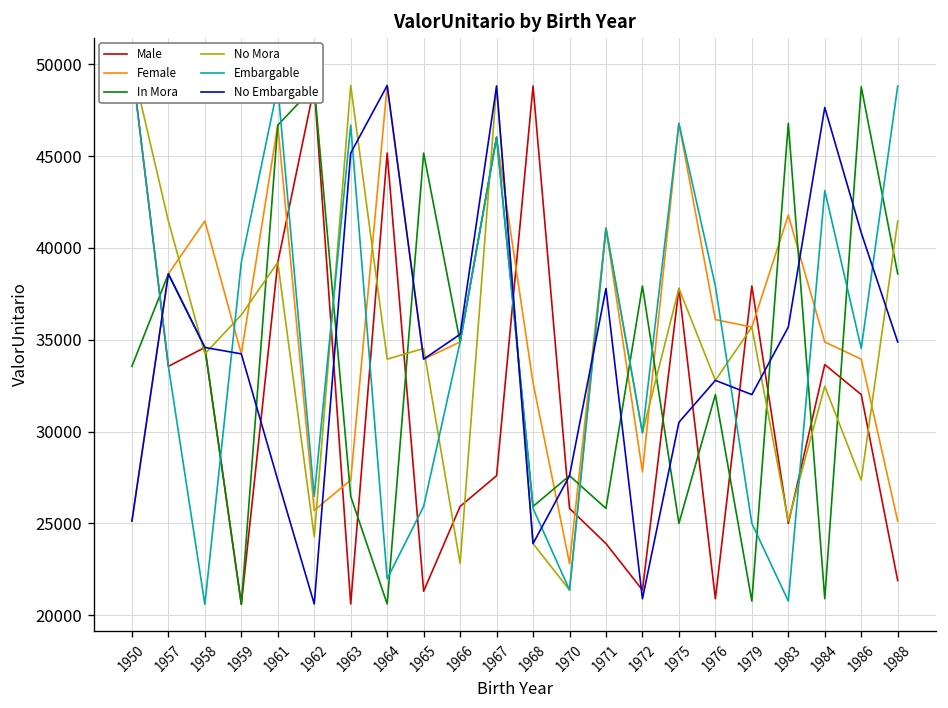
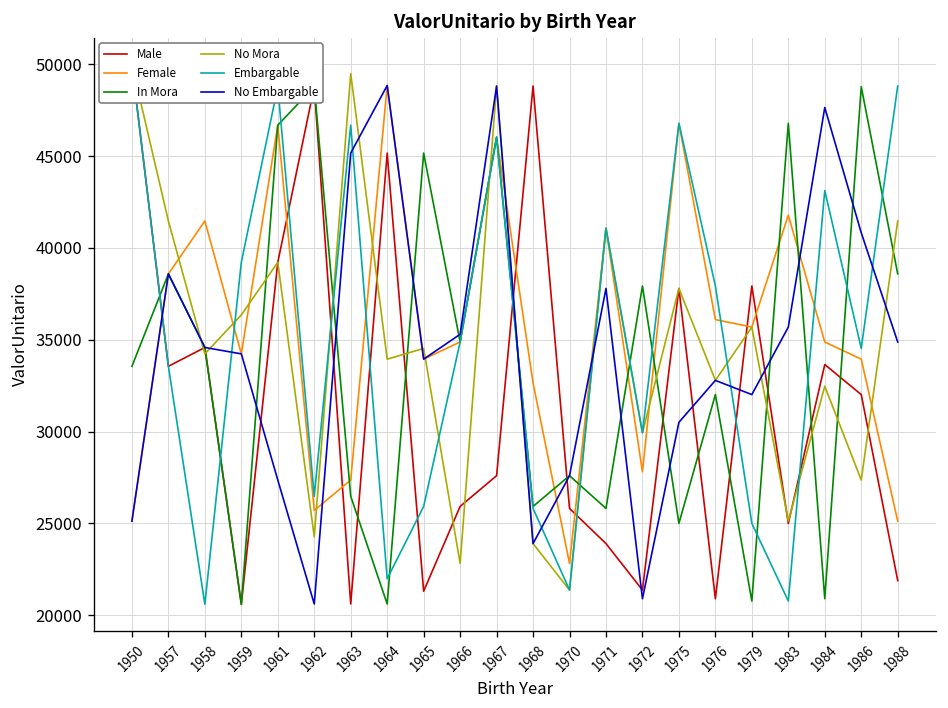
No Mora, 1963: 48800 -> 49500
